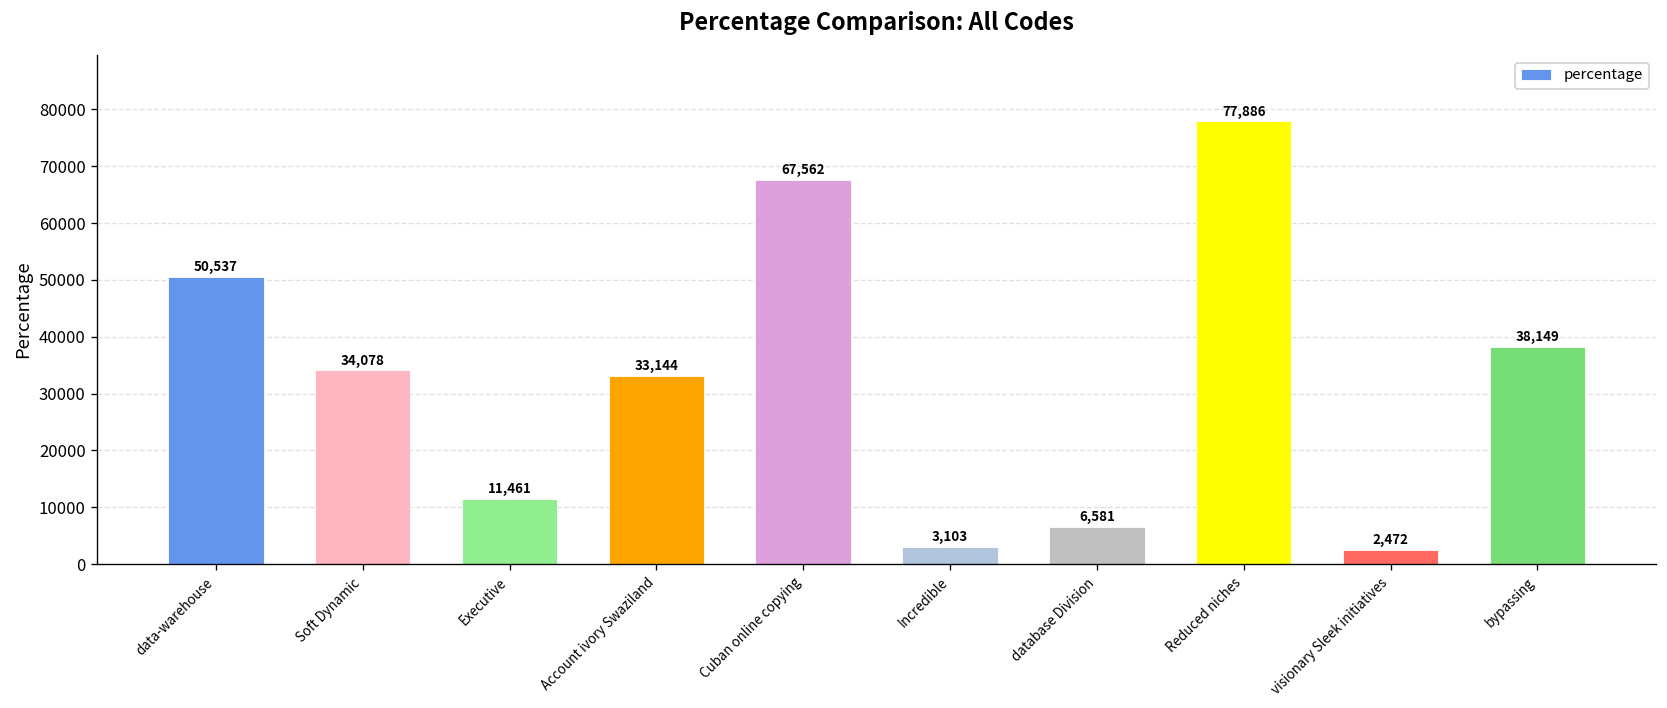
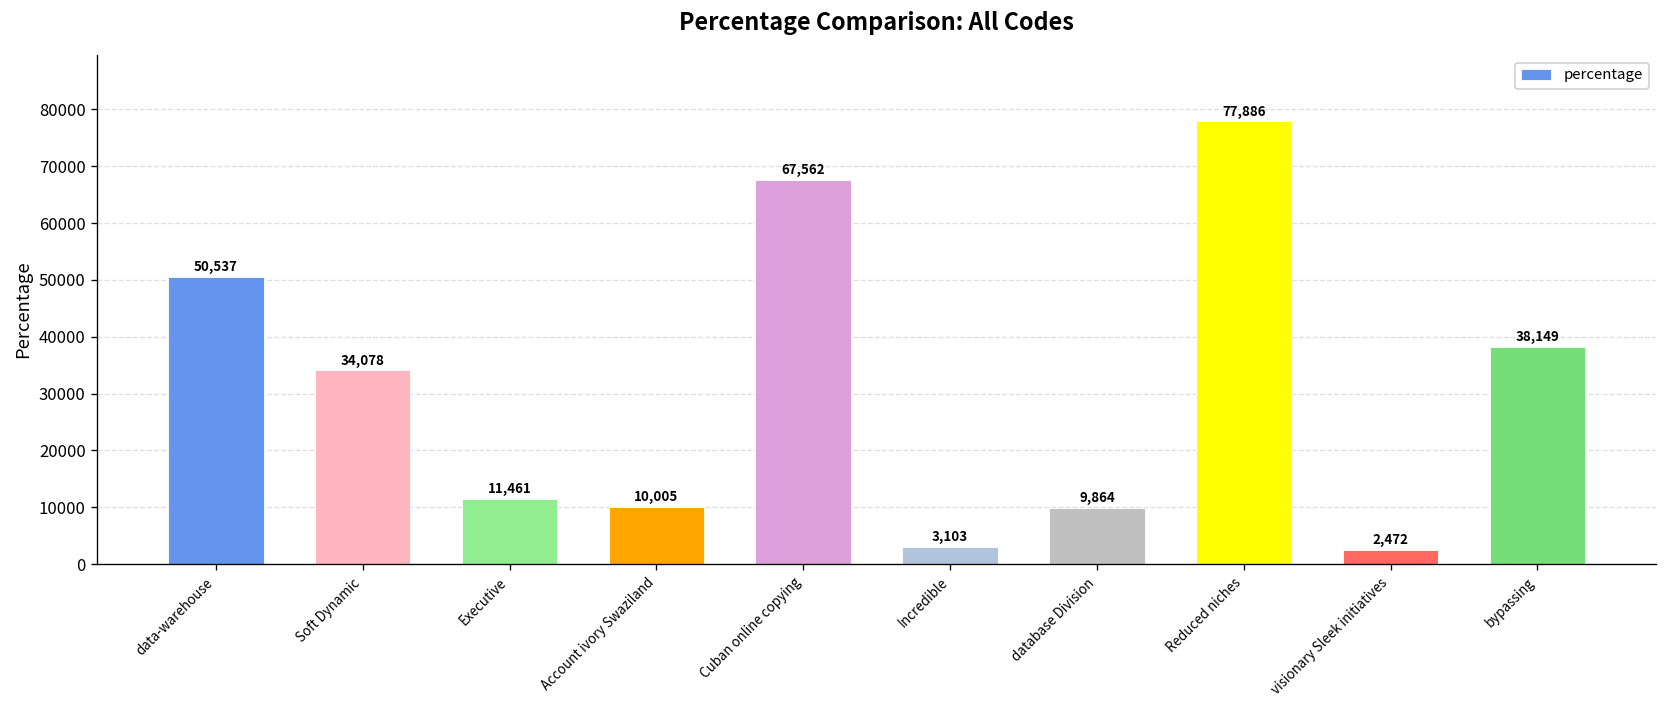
Account ivory Swaziland: 33,144 -> 10,005
database Division: 6,581 -> 9,864
